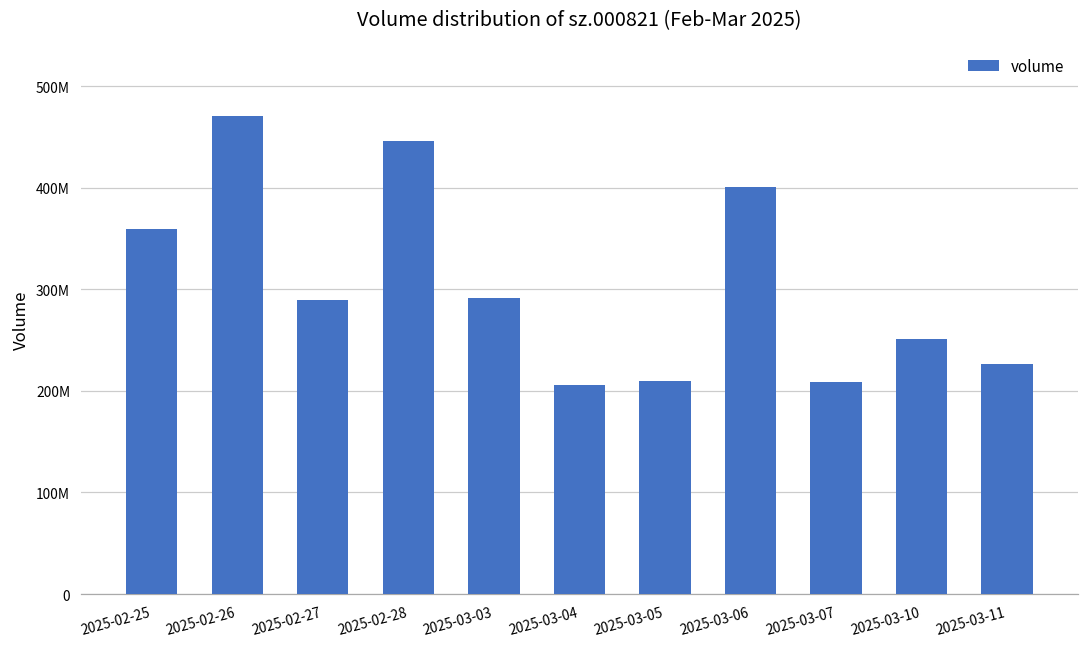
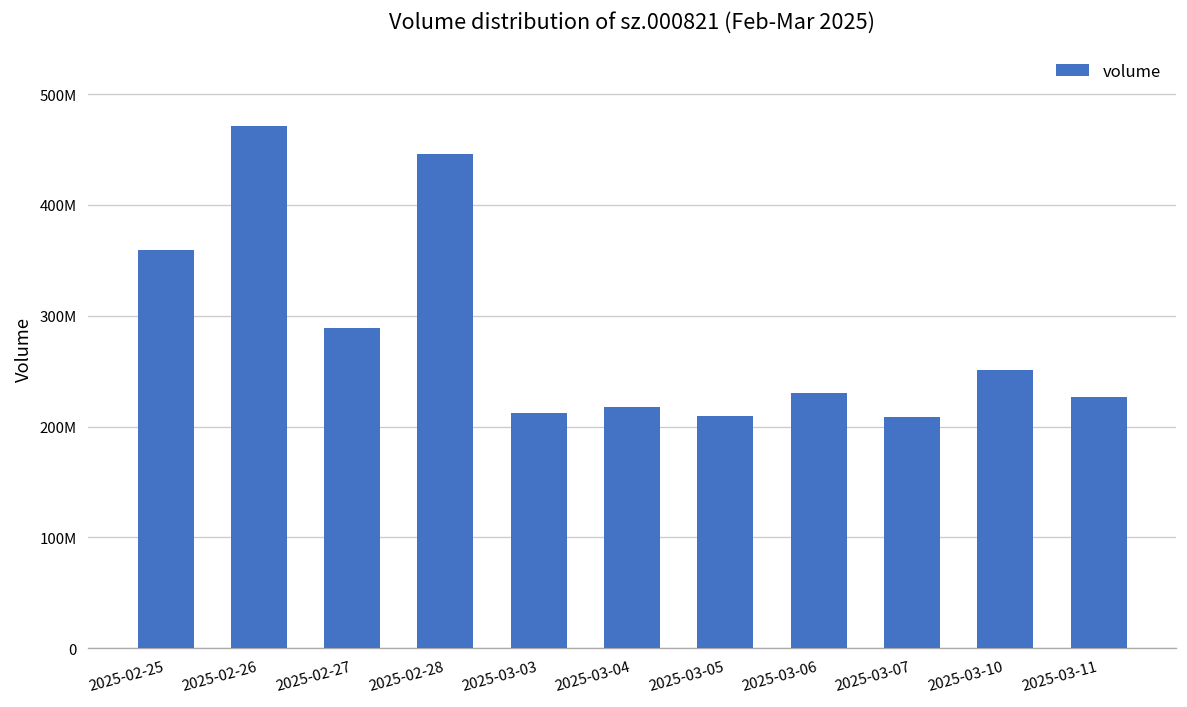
2025-03-03: 290000000 -> 210000000
2025-03-04: 210000000 -> 220000000
2025-03-06: 400000000 -> 230000000
